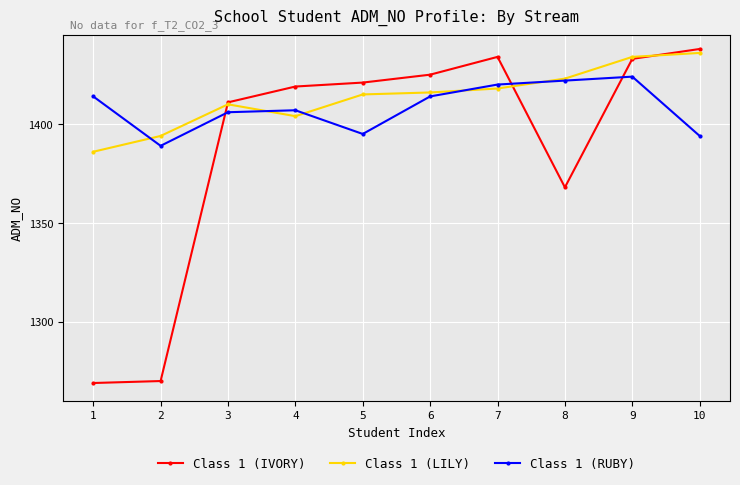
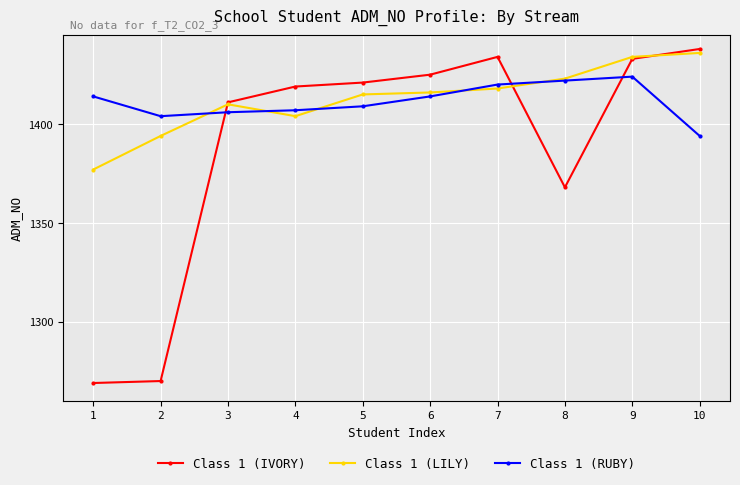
Class 1 (LILY), 1: 1386 -> 1377
Class 1 (RUBY), 2: 1389 -> 1404
Class 1 (RUBY), 5: 1395 -> 1409
